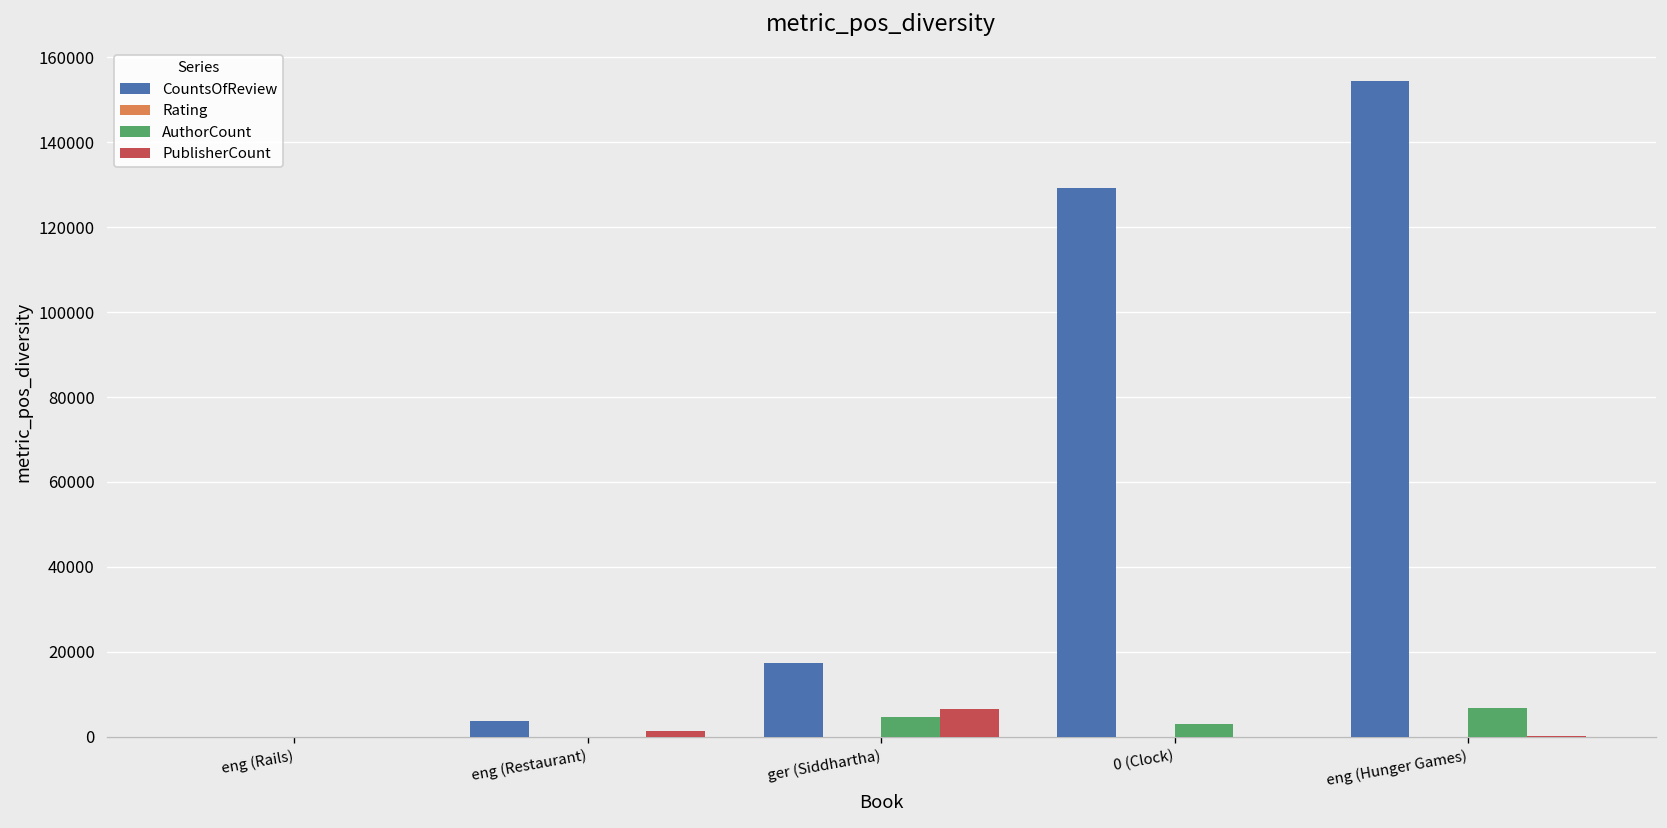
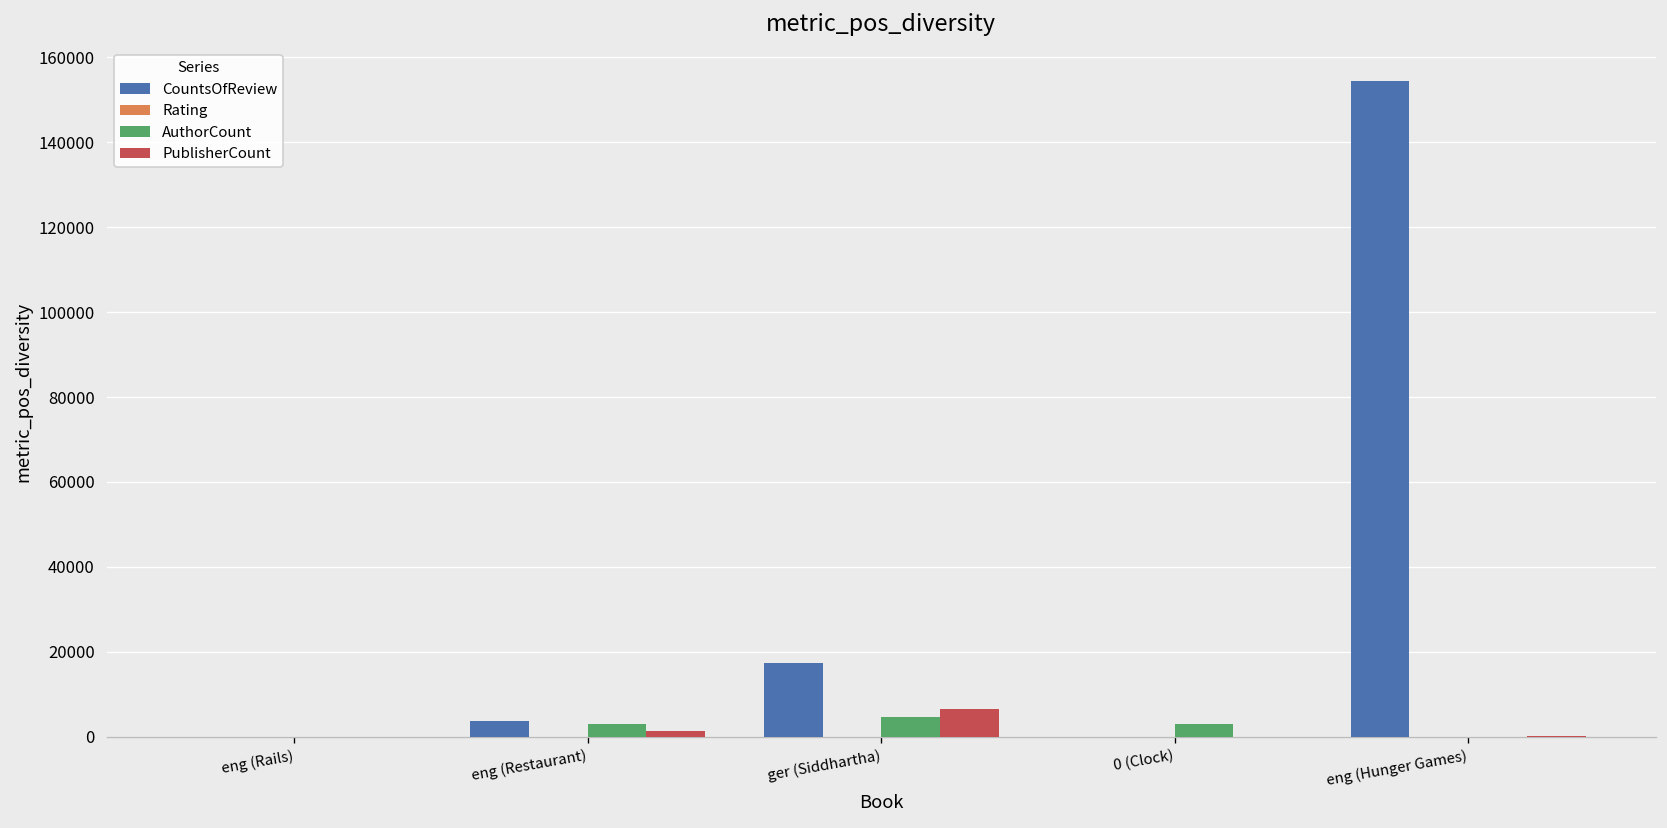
AuthorCount, eng (Restaurant): 0 -> 3000
CountsOfReview, 0 (Clock): 129000 -> 0
AuthorCount, eng (Hunger Games): 7000 -> 0
